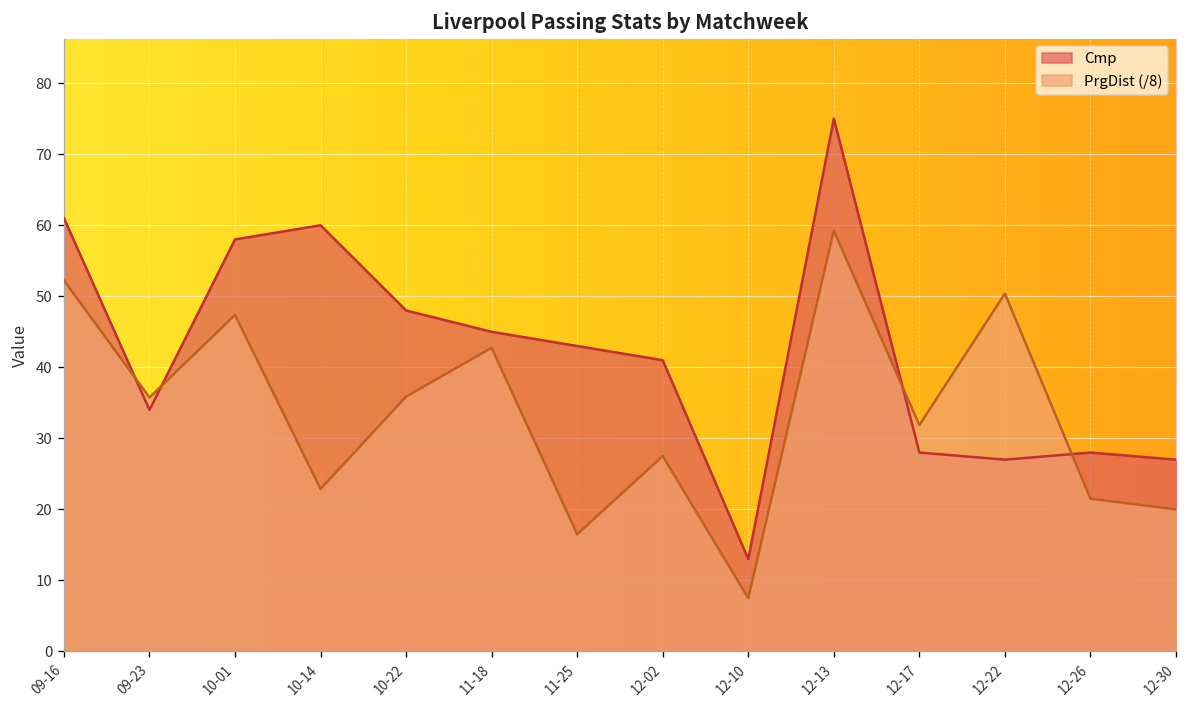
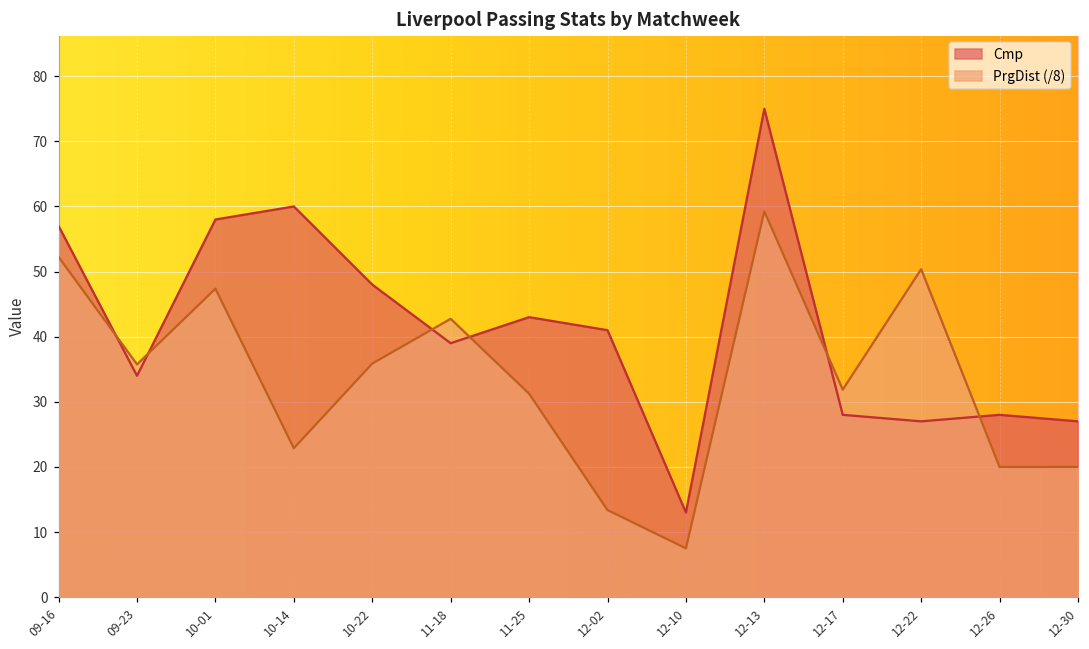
Cmp, 09-16: 61 -> 57
Cmp, 11-18: 45 -> 39
PrgDist (/8), 11-25: 17 -> 31
PrgDist (/8), 12-02: 28 -> 13
PrgDist (/8), 12-26: 22 -> 20
